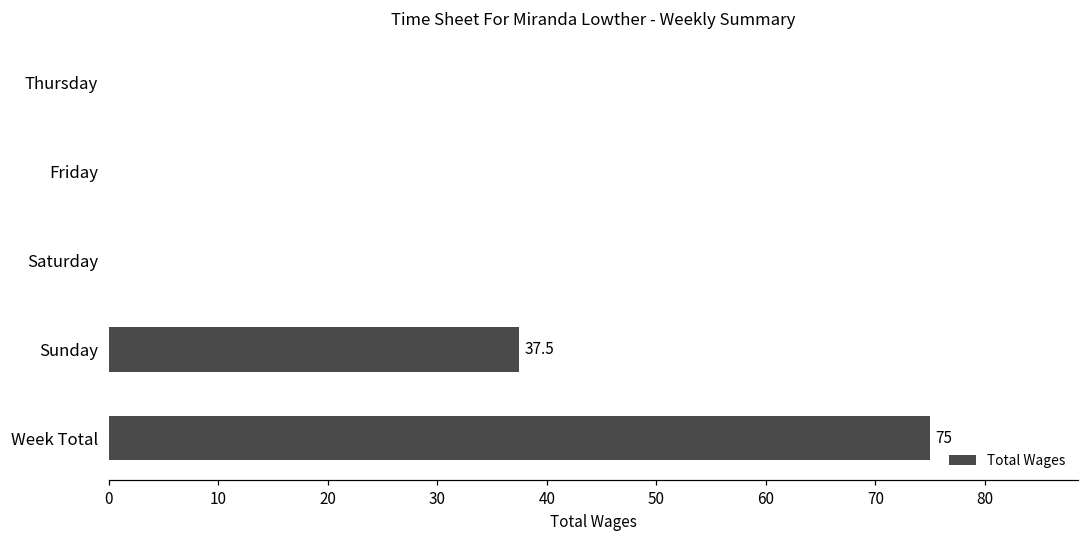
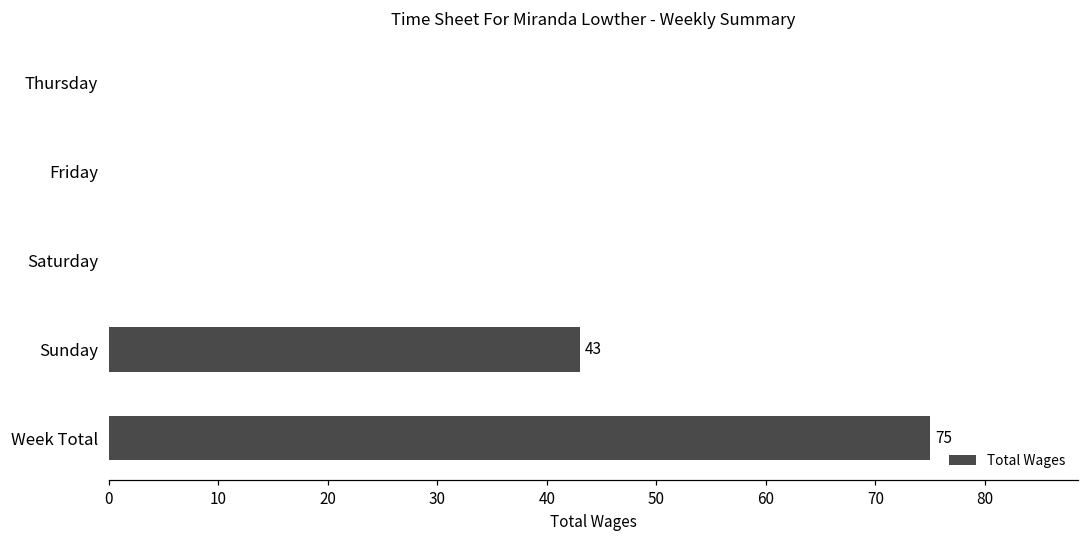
Sunday: 37.5 -> 43
